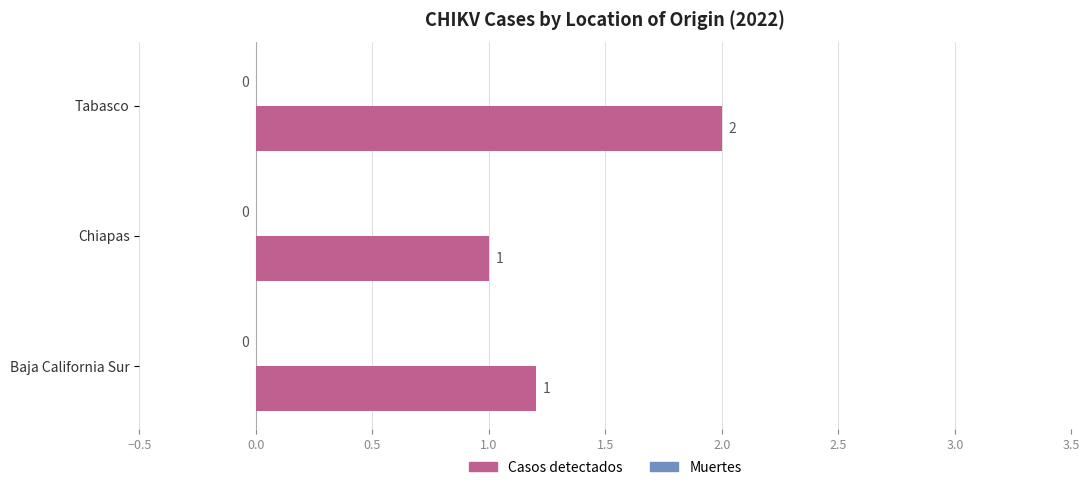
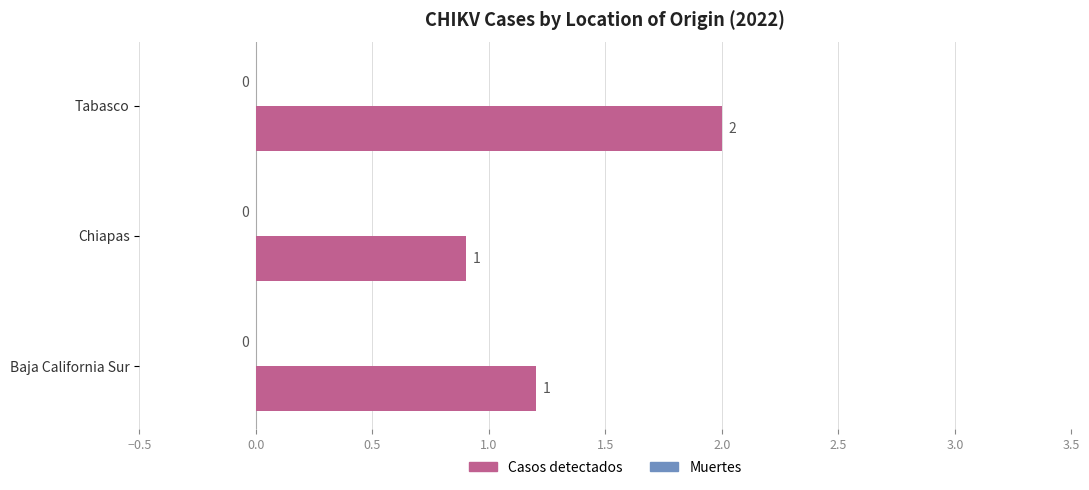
Casos detectados, Chiapas: 1.0 -> 0.9
